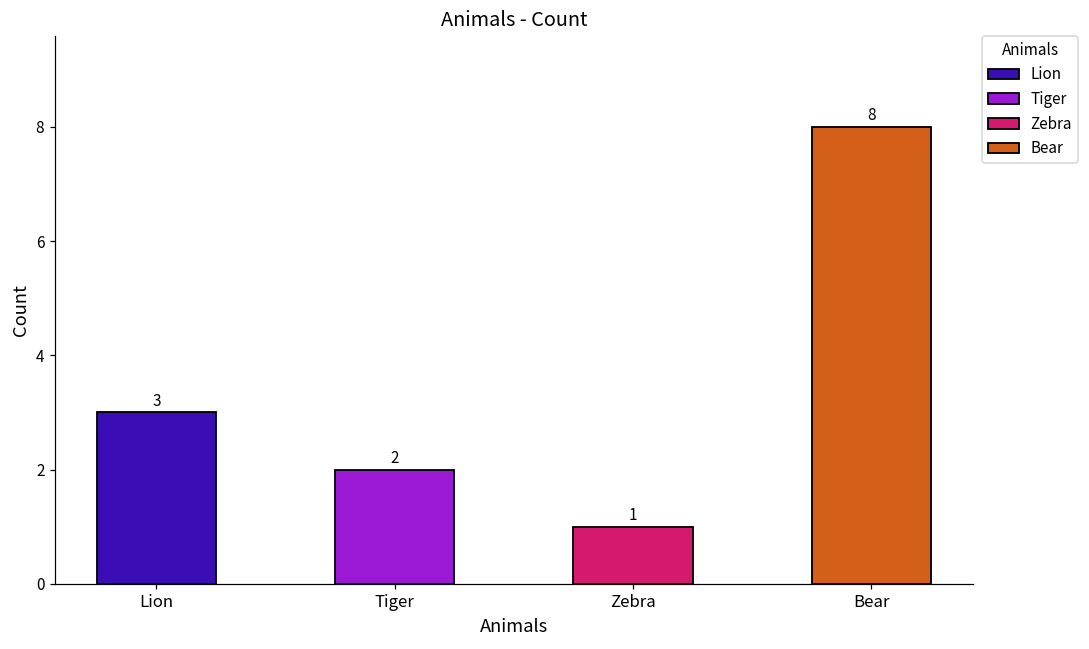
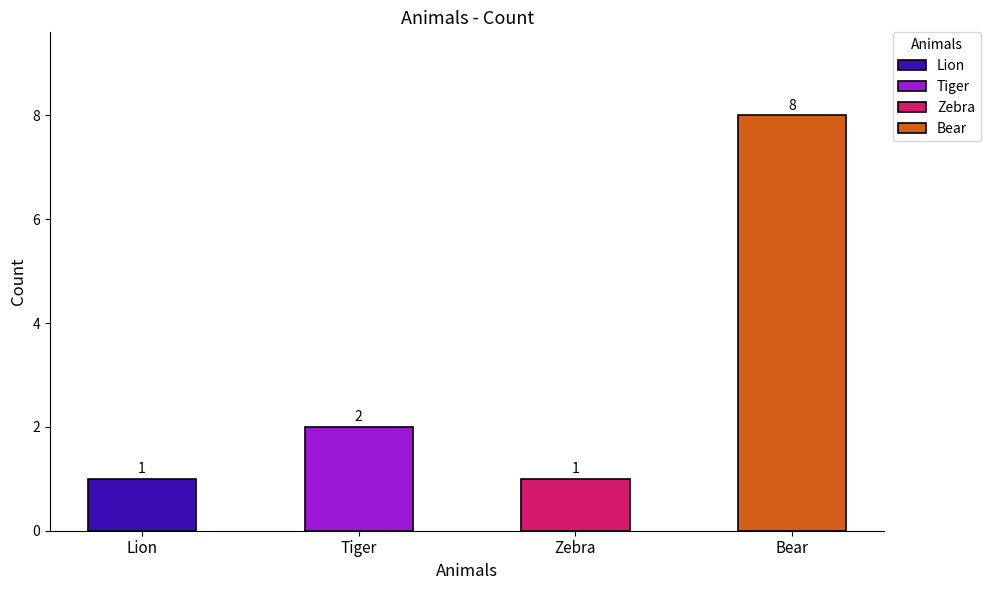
Lion: 3 -> 1
